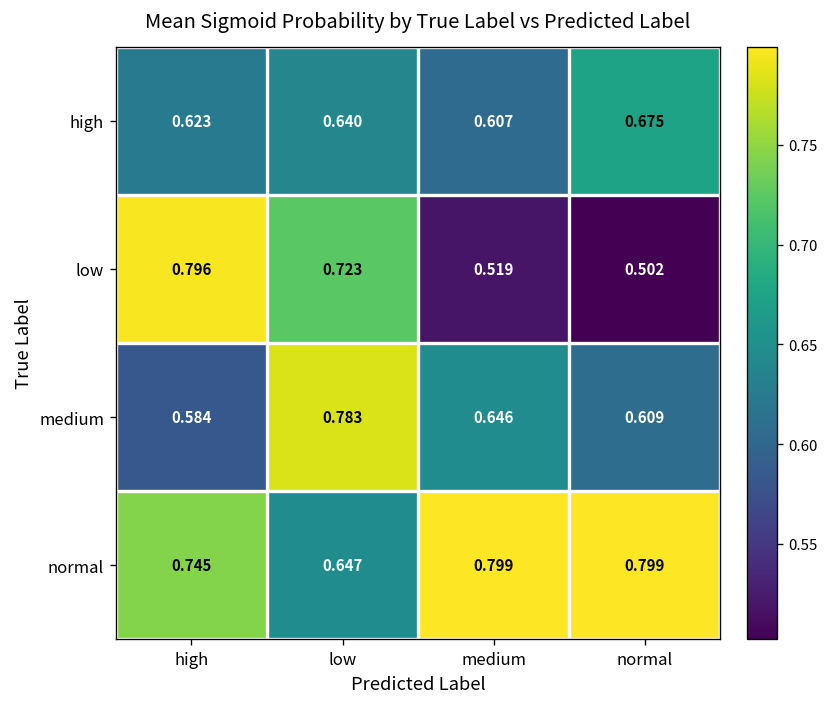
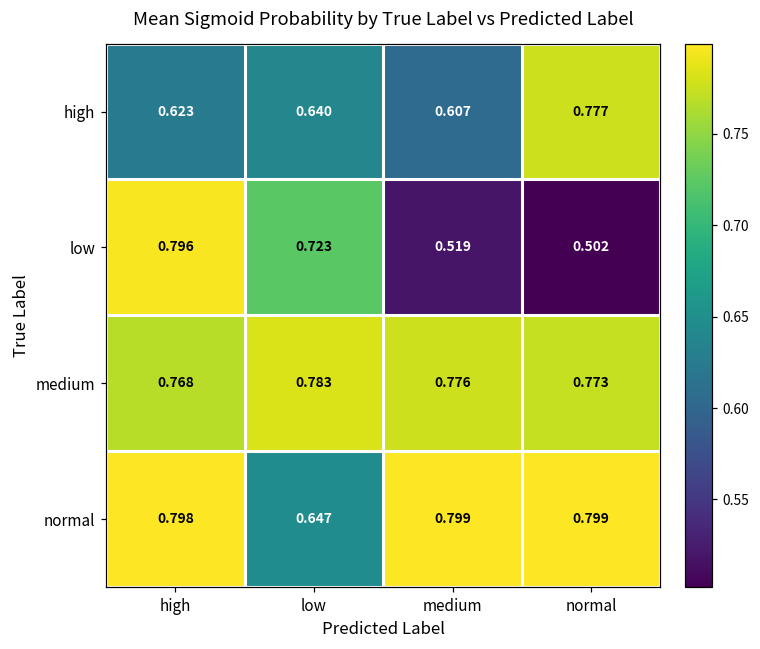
high, normal: 0.675 -> 0.777
medium, high: 0.584 -> 0.768
medium, medium: 0.646 -> 0.776
medium, normal: 0.609 -> 0.773
normal, high: 0.745 -> 0.798
